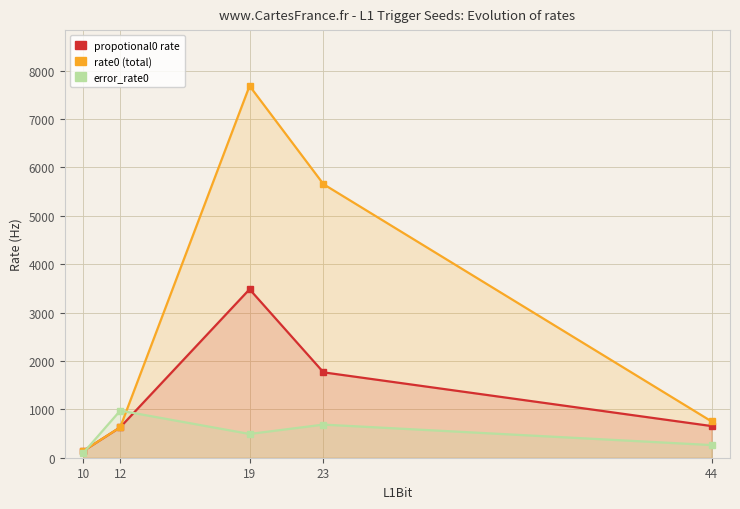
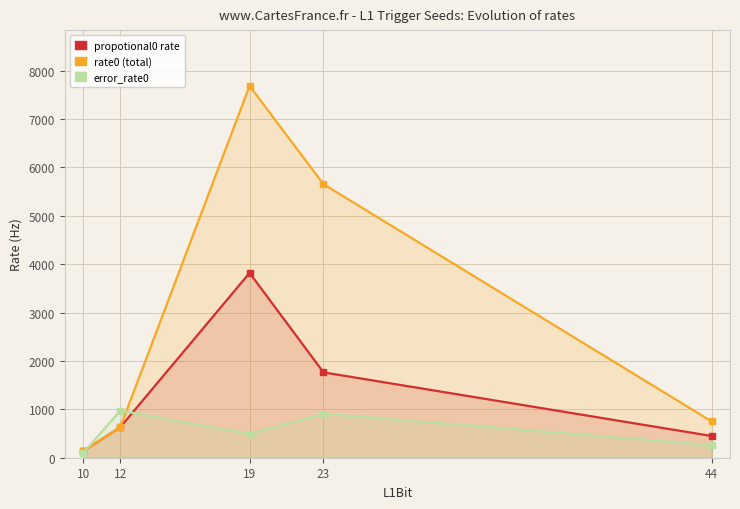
propotional0 rate, 19: 3500 -> 3800
error_rate0, 23: 700 -> 900
propotional0 rate, 44: 700 -> 400
